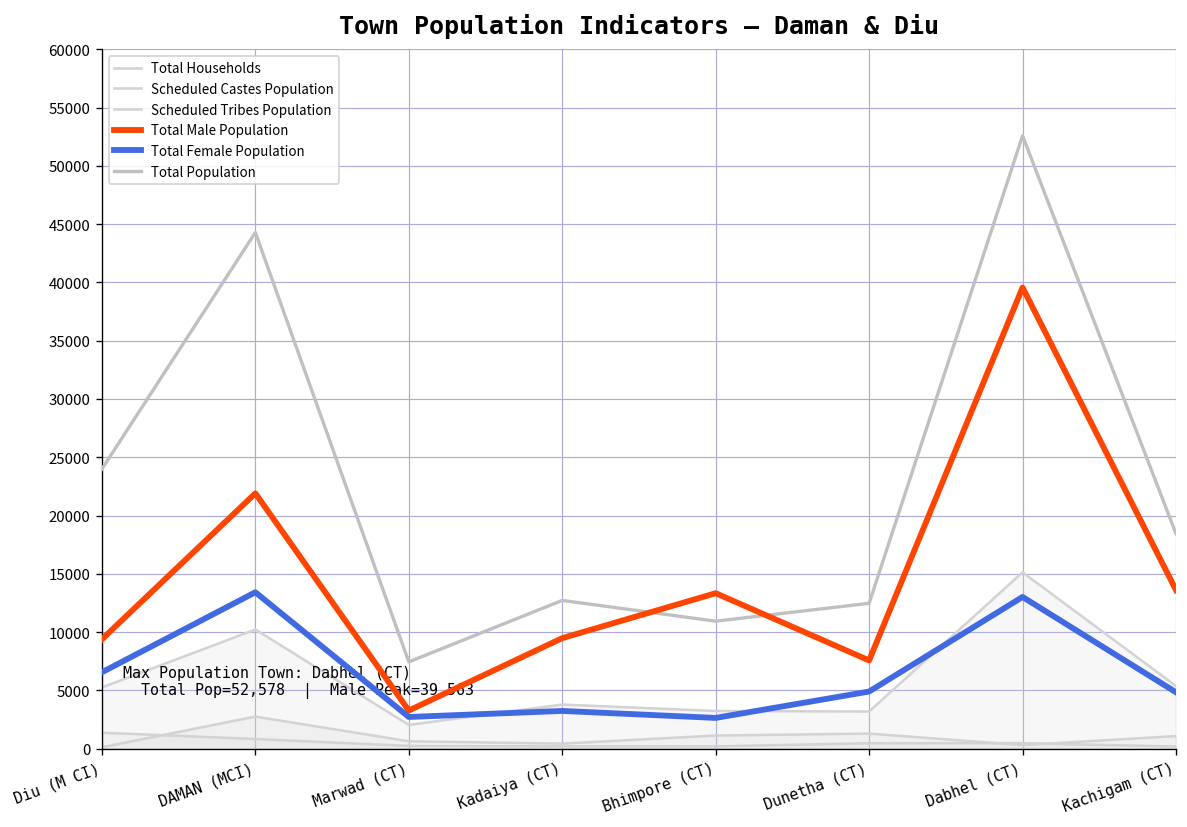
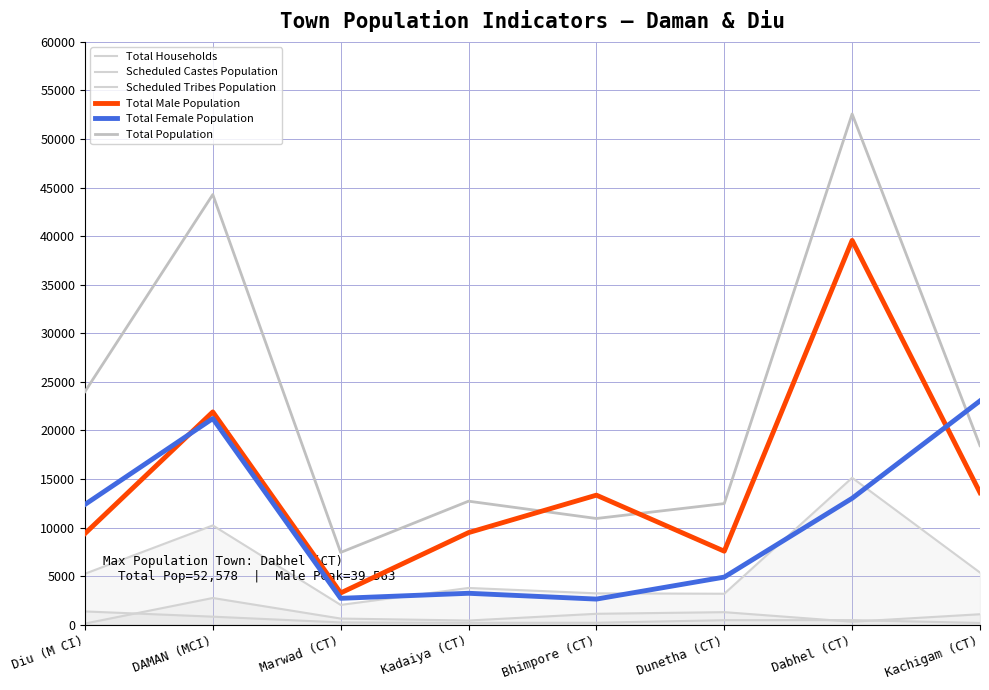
Total Female Population, Diu (M CI): 7000 -> 12000
Total Female Population, DAMAN (MCI): 13000 -> 21000
Total Female Population, Kachigam (CT): 5000 -> 23000
